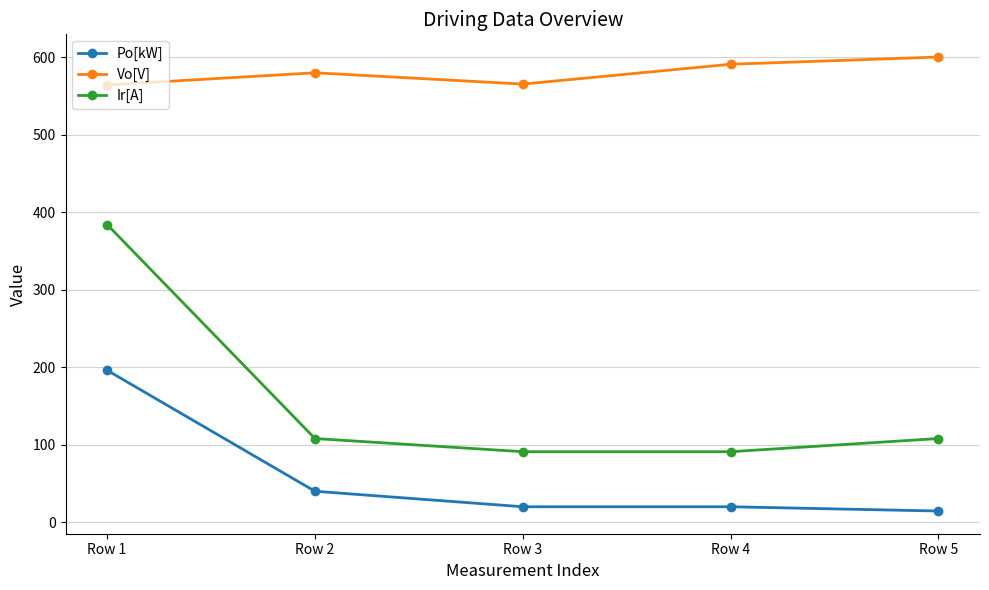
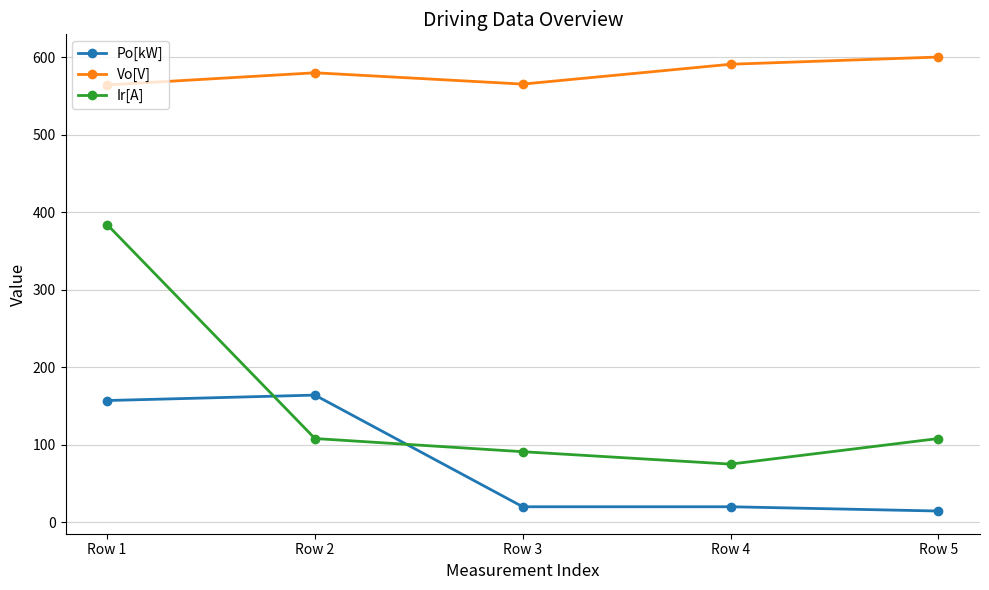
Po[kW], Row 1: 200 -> 160
Po[kW], Row 2: 40 -> 160
Ir[A], Row 4: 90 -> 80
